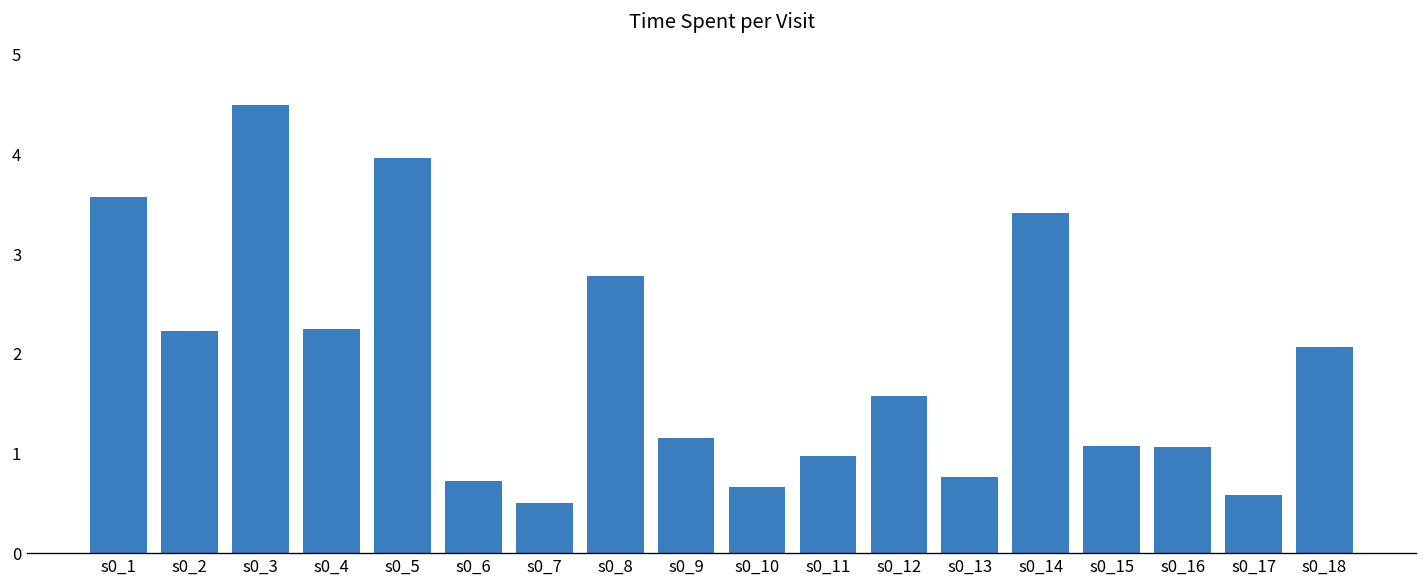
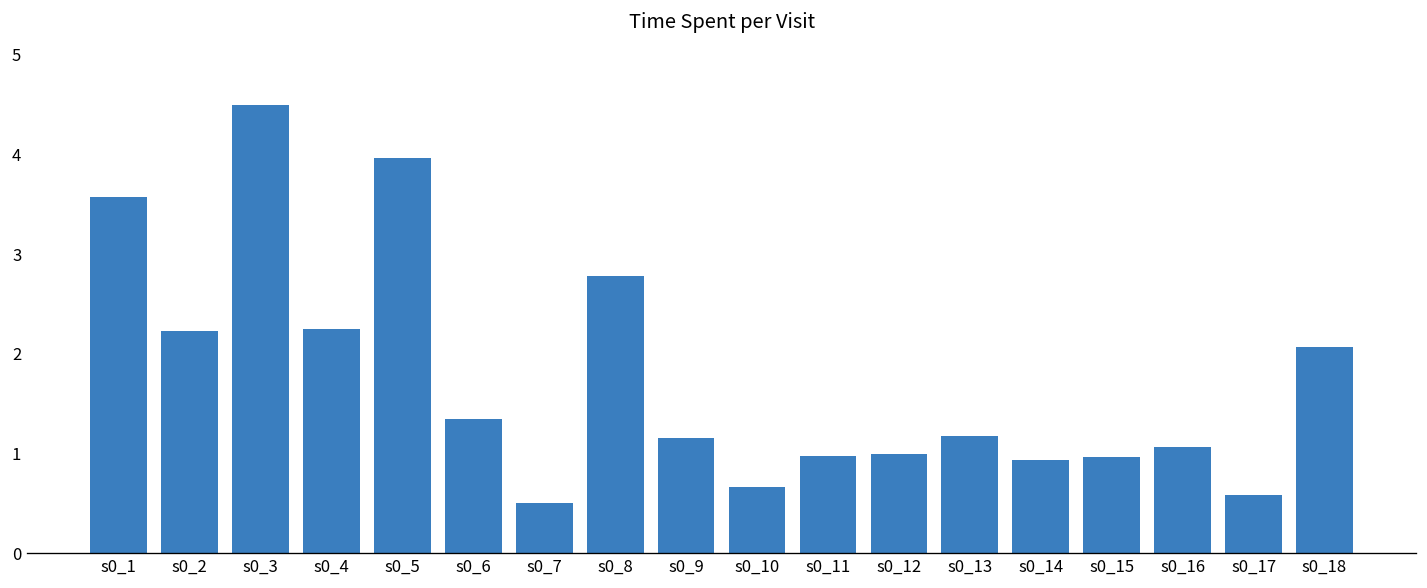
s0_6: 0.7 -> 1.4
s0_12: 1.6 -> 1.0
s0_13: 0.8 -> 1.2
s0_14: 3.4 -> 0.9
s0_15: 1.1 -> 1.0
